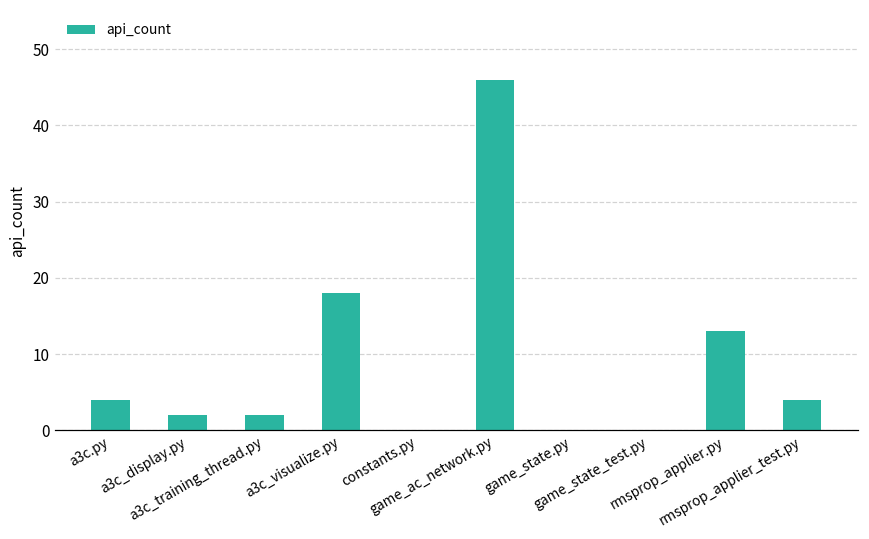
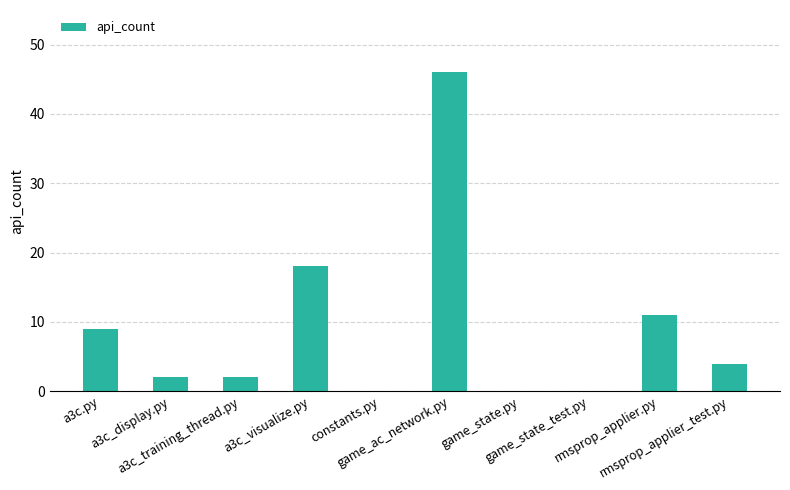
a3c.py: 4 -> 9
rmsprop_applier.py: 13 -> 11
